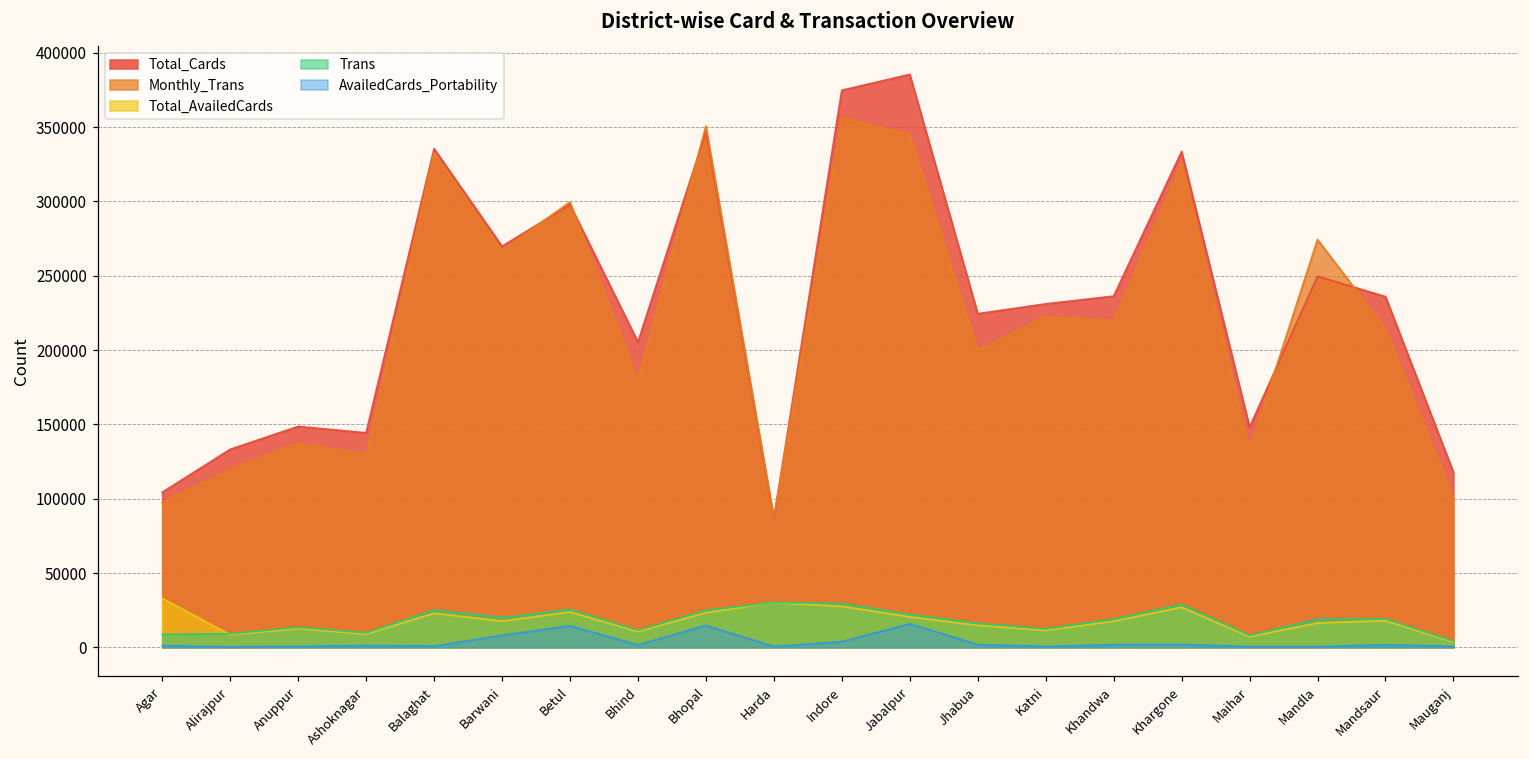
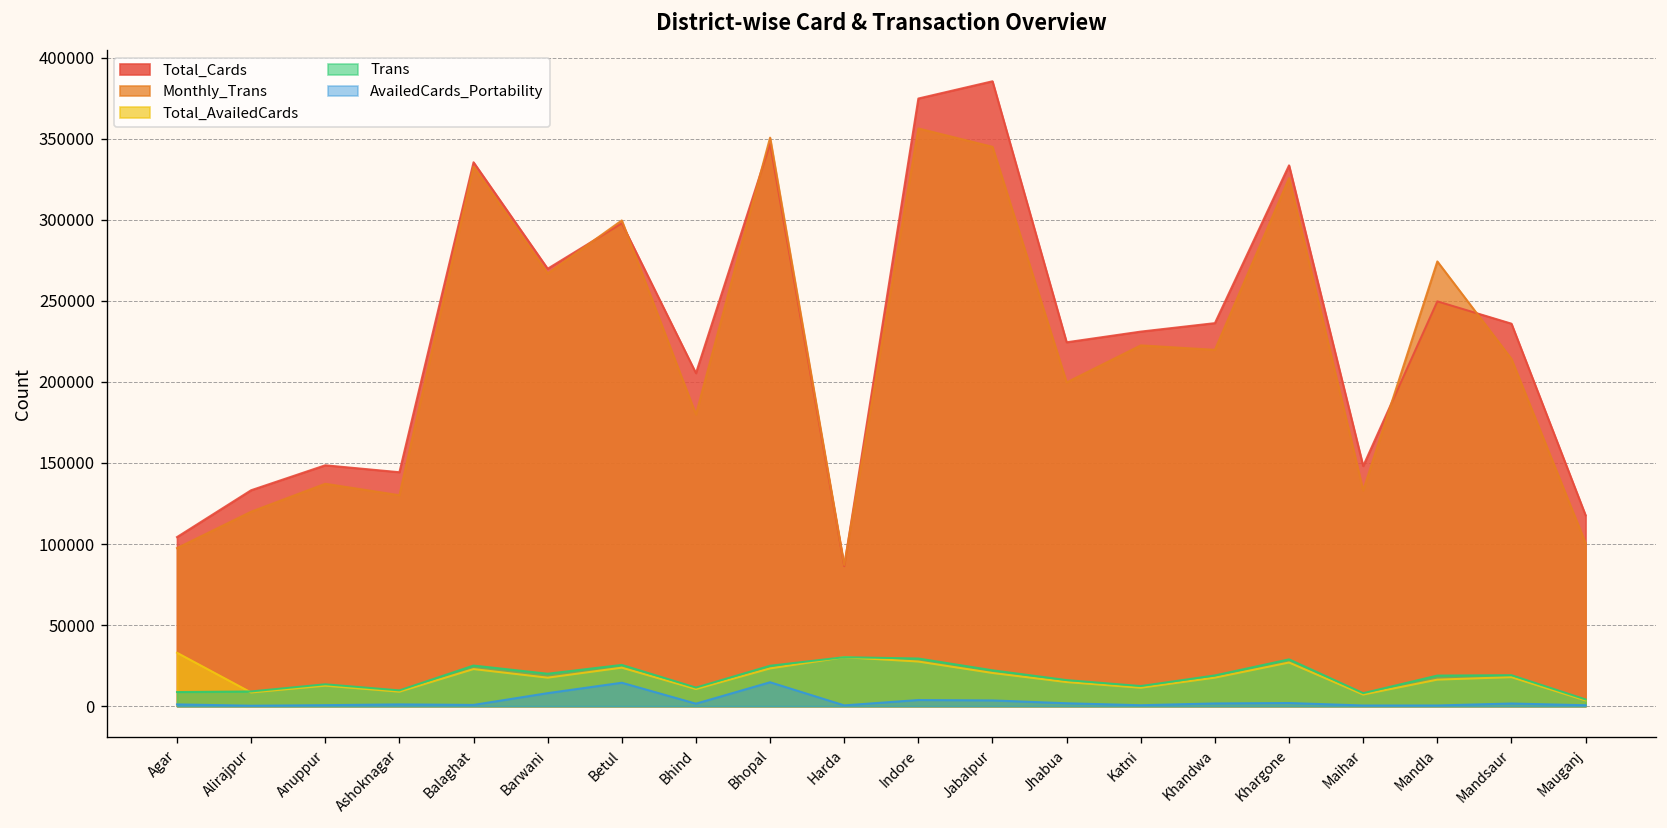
AvailedCards_Portability, Jabalpur: 16000 -> 4000
